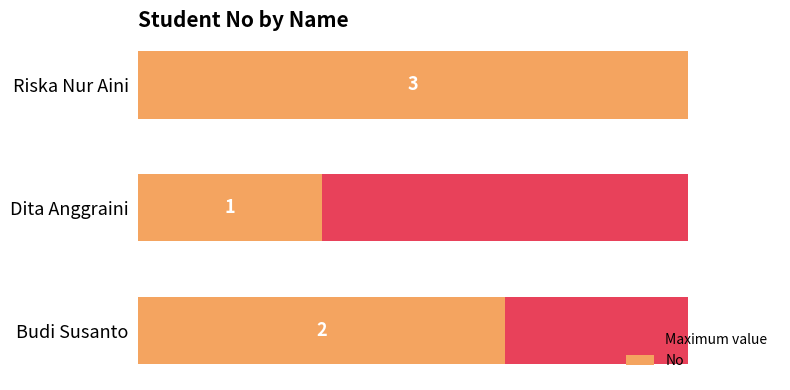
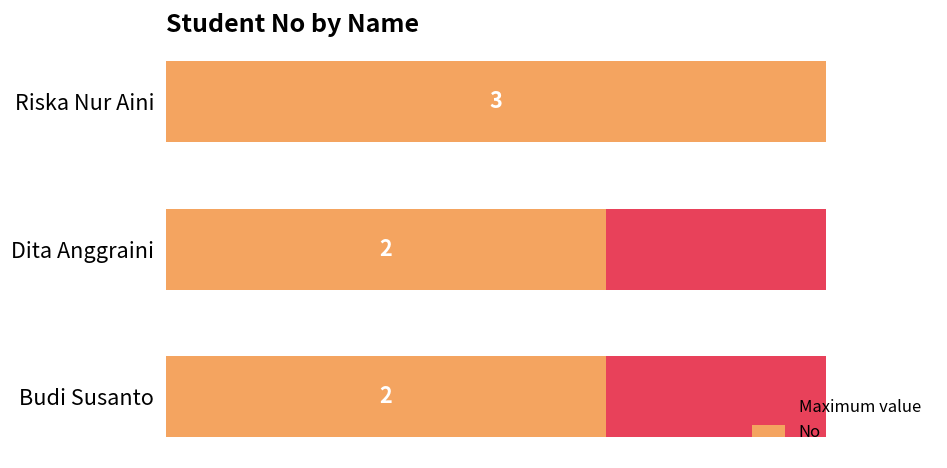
No, Dita Anggraini: 1 -> 2
